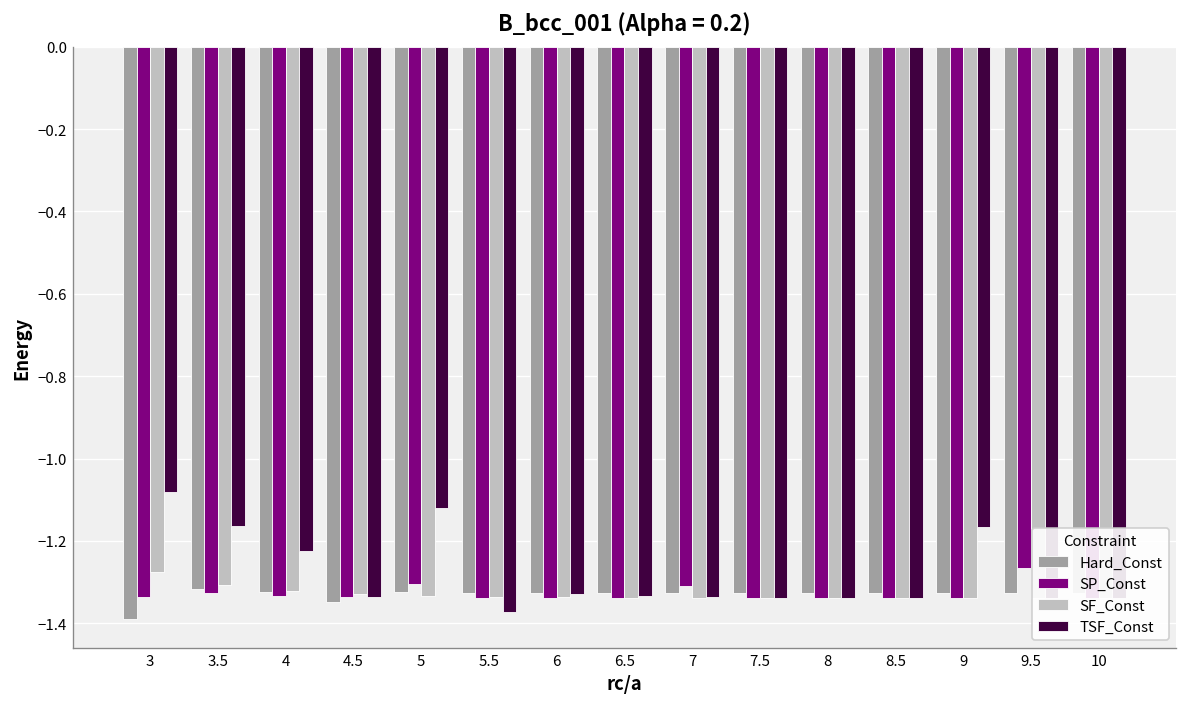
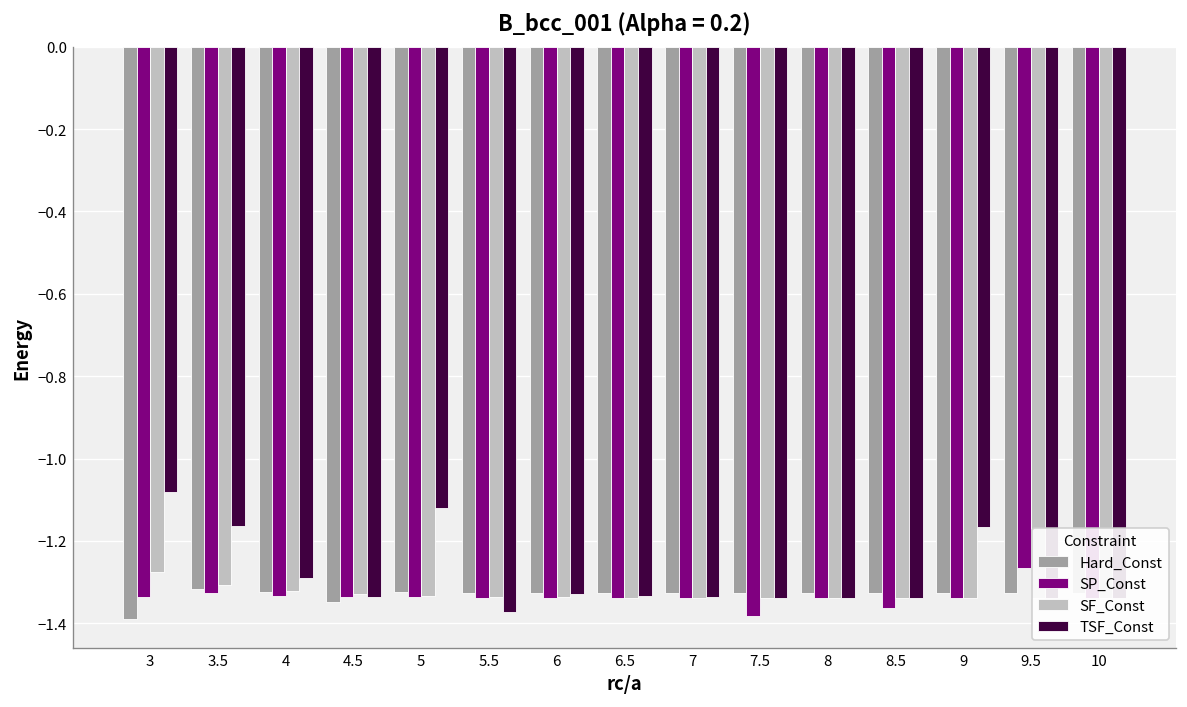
TSF_Const, 4: -1.23 -> -1.29
SP_Const, 5: -1.31 -> -1.34
SP_Const, 7: -1.31 -> -1.34
SP_Const, 7.5: -1.34 -> -1.38
SP_Const, 8.5: -1.34 -> -1.36
